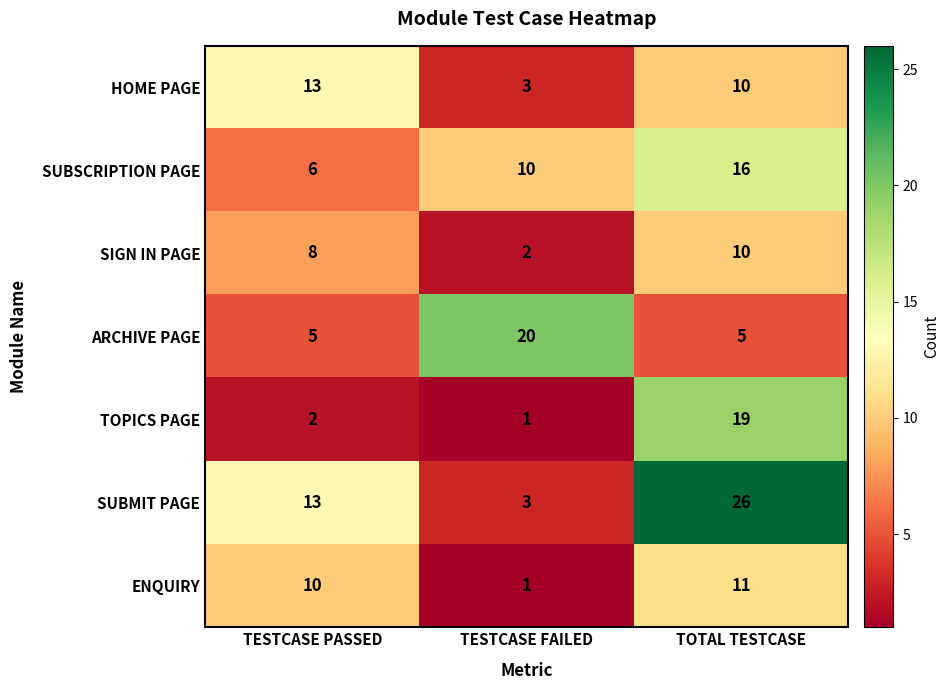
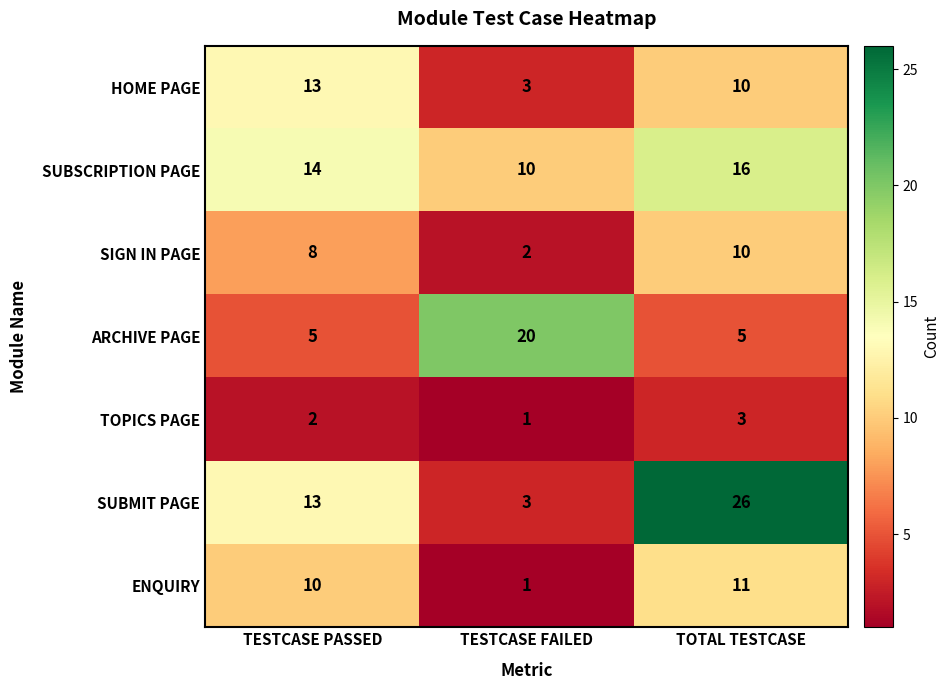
SUBSCRIPTION PAGE, TESTCASE PASSED: 6 -> 14
TOPICS PAGE, TOTAL TESTCASE: 19 -> 3
